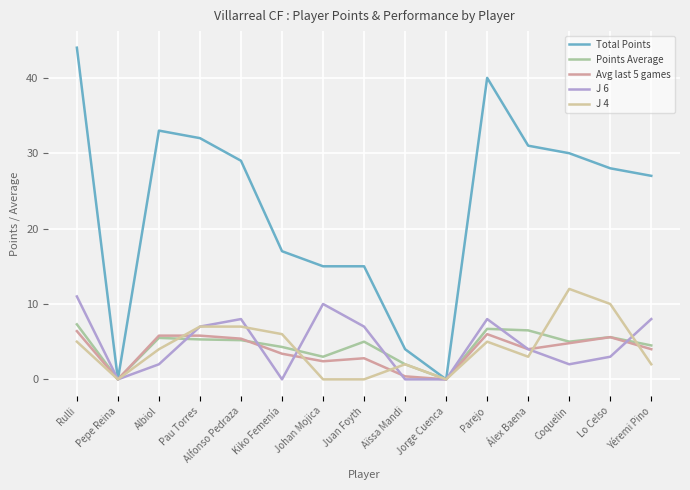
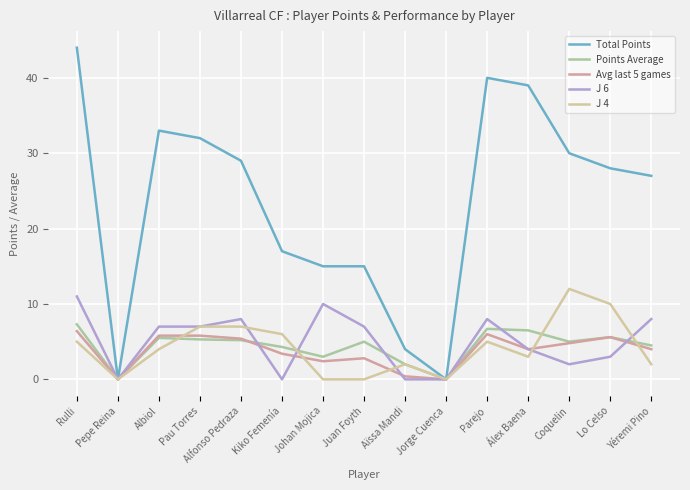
J 6, Albiol: 2 -> 7
Total Points, Álex Baena: 31 -> 39
